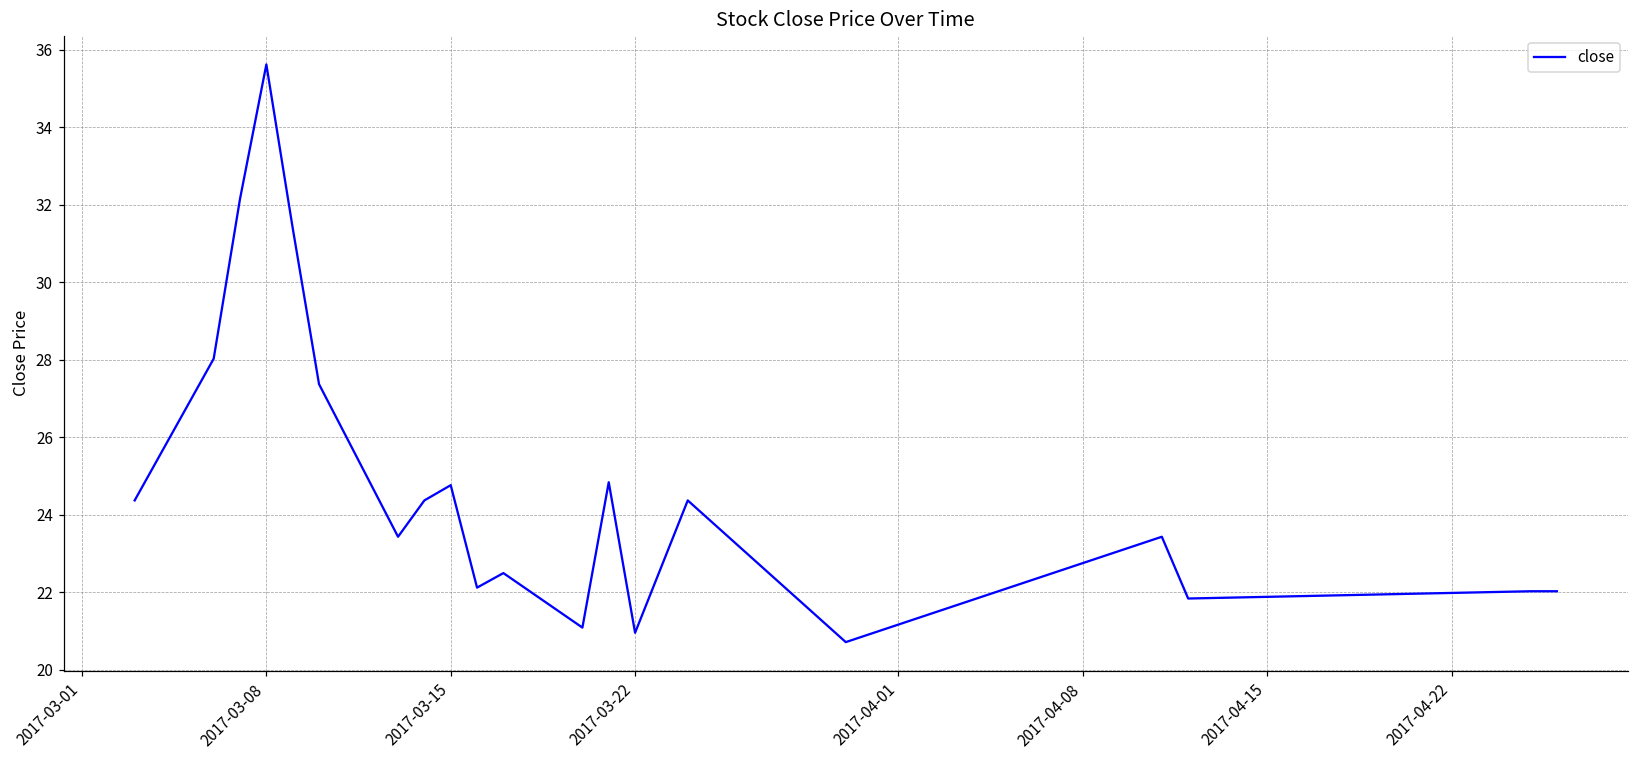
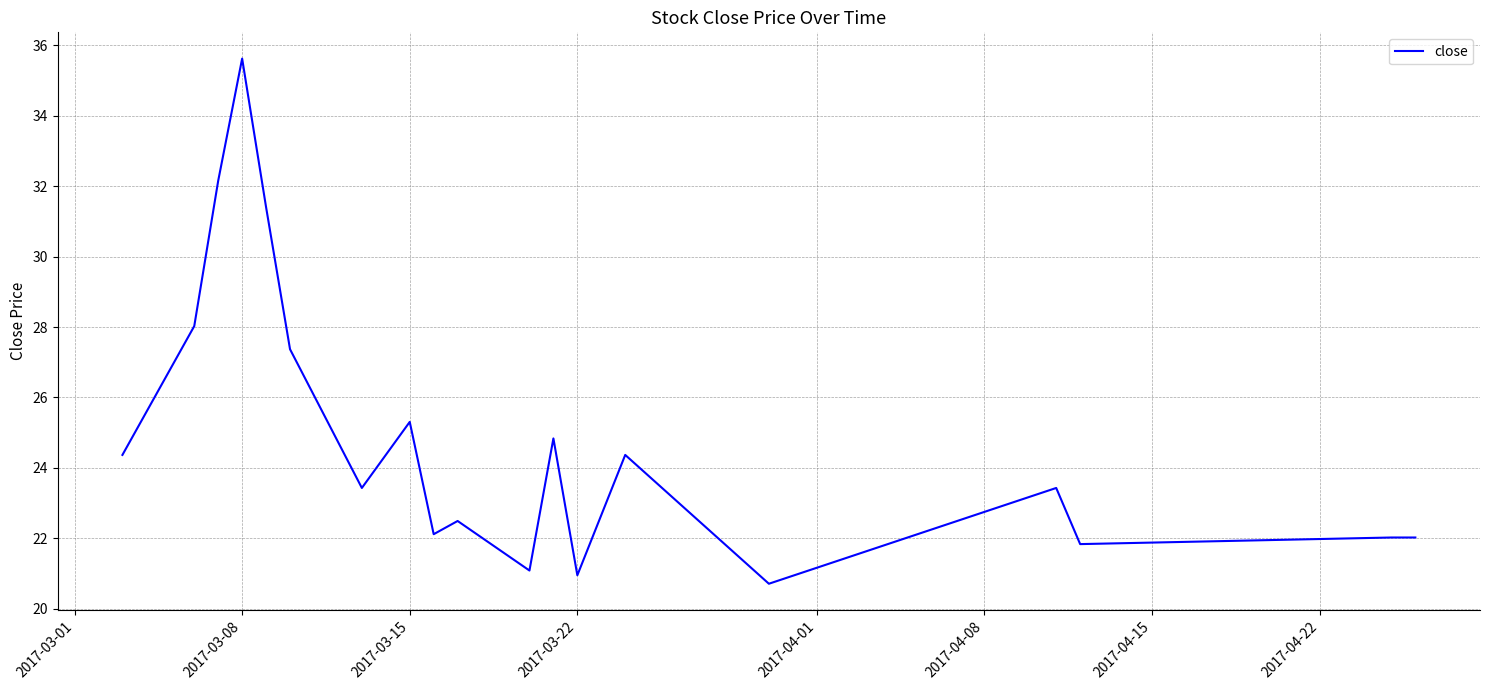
2017-03-15: 24.8 -> 25.3
